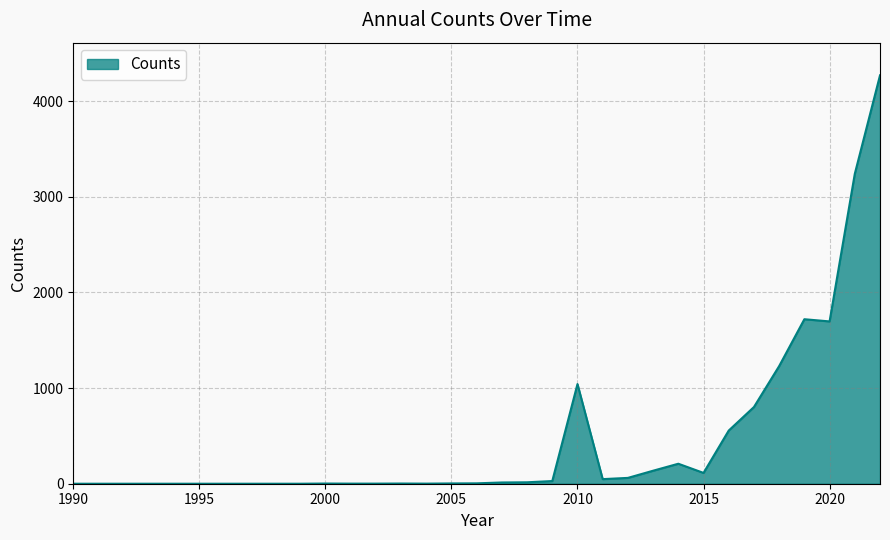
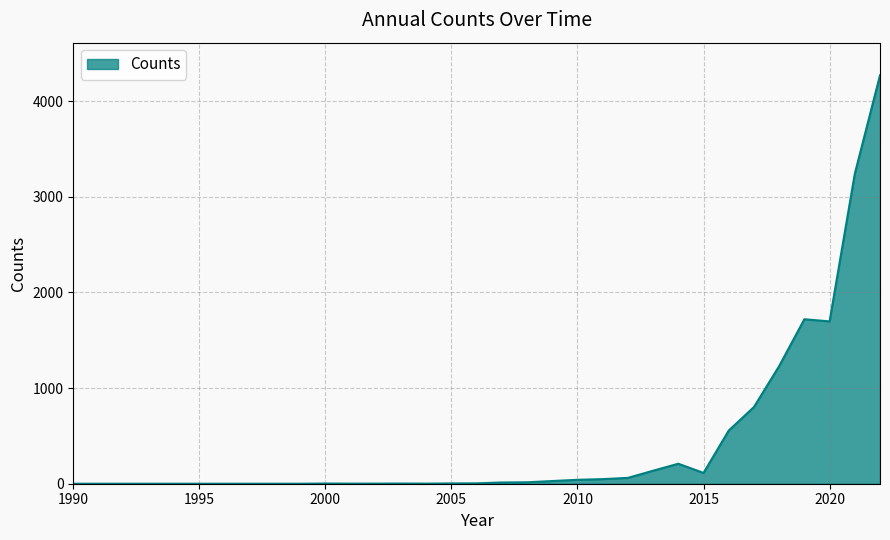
2010: 1000 -> 0
